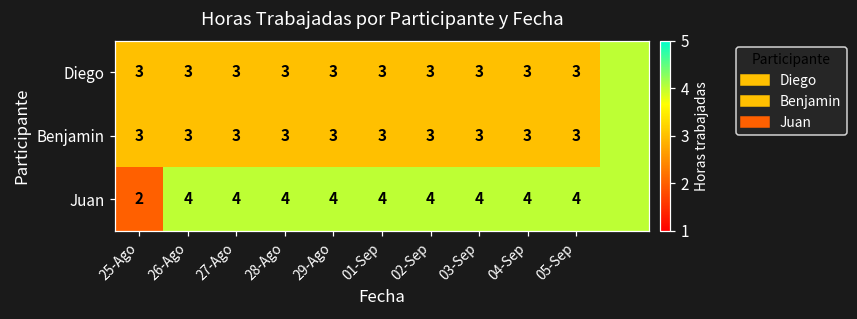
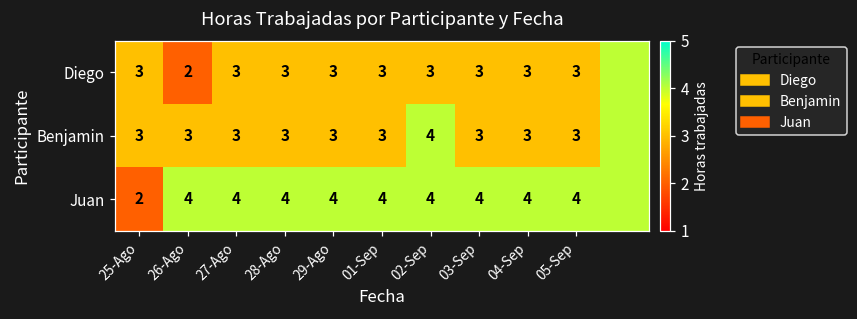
Diego, 26-Ago: 3 -> 2
Benjamin, 02-Sep: 3 -> 4
